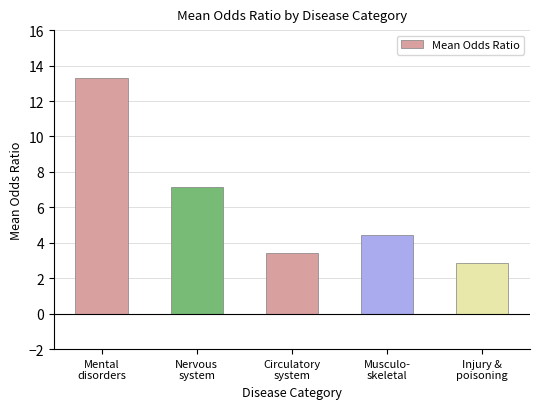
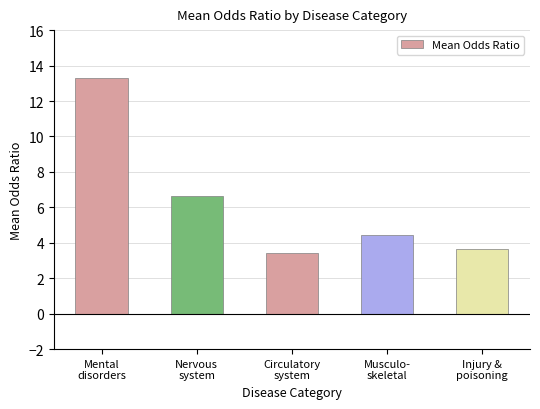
Nervous system: 7.1 -> 6.6
Injury & poisoning: 2.8 -> 3.6
